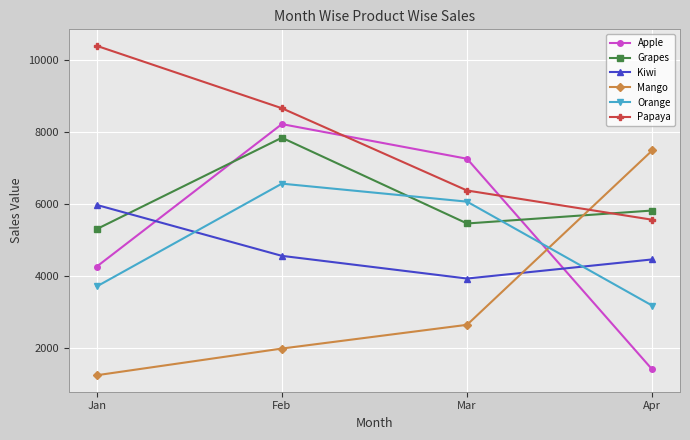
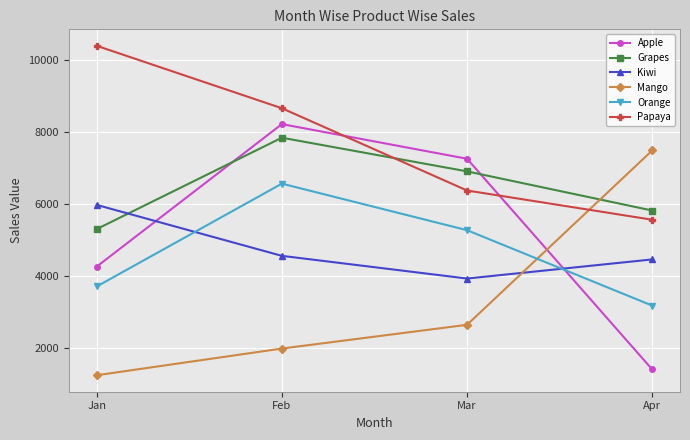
Grapes, Mar: 5500 -> 6900
Orange, Mar: 6100 -> 5300
